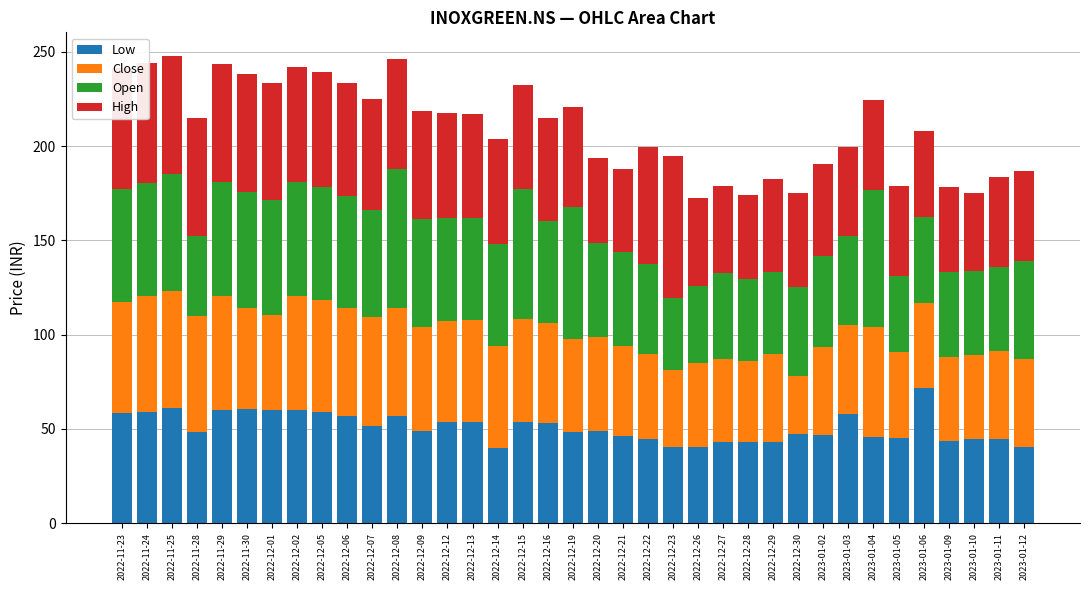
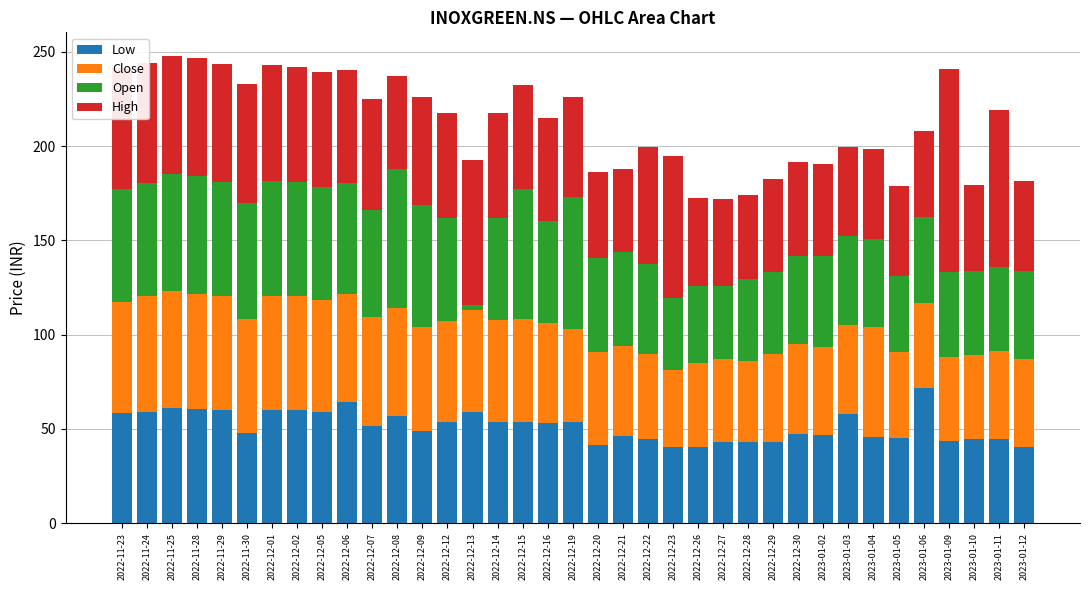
Low, 2022-11-28: 49 -> 60
Open, 2022-11-28: 42 -> 62
Low, 2022-11-30: 61 -> 48
Close, 2022-11-30: 54 -> 61
Close, 2022-12-01: 50 -> 60
Low, 2022-12-06: 57 -> 64
High, 2022-12-08: 58 -> 49
Open, 2022-12-09: 57 -> 65
Low, 2022-12-13: 54 -> 59
Open, 2022-12-13: 54 -> 3
High, 2022-12-13: 56 -> 77
Low, 2022-12-14: 40 -> 54
Low, 2022-12-19: 49 -> 54
Low, 2022-12-20: 49 -> 41
Open, 2022-12-27: 46 -> 39
Close, 2022-12-30: 31 -> 48
Open, 2023-01-04: 73 -> 47
High, 2023-01-09: 45 -> 108
High, 2023-01-10: 41 -> 46
High, 2023-01-11: 48 -> 83
Open, 2023-01-12: 52 -> 47
